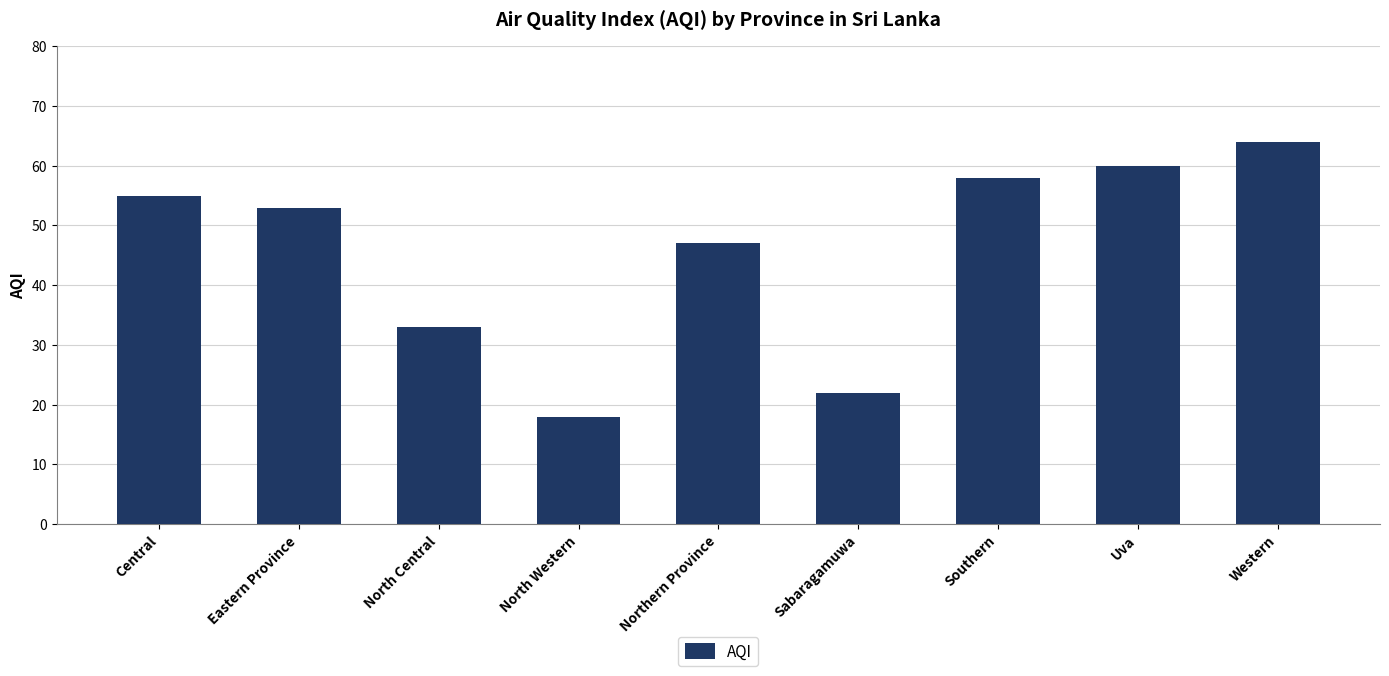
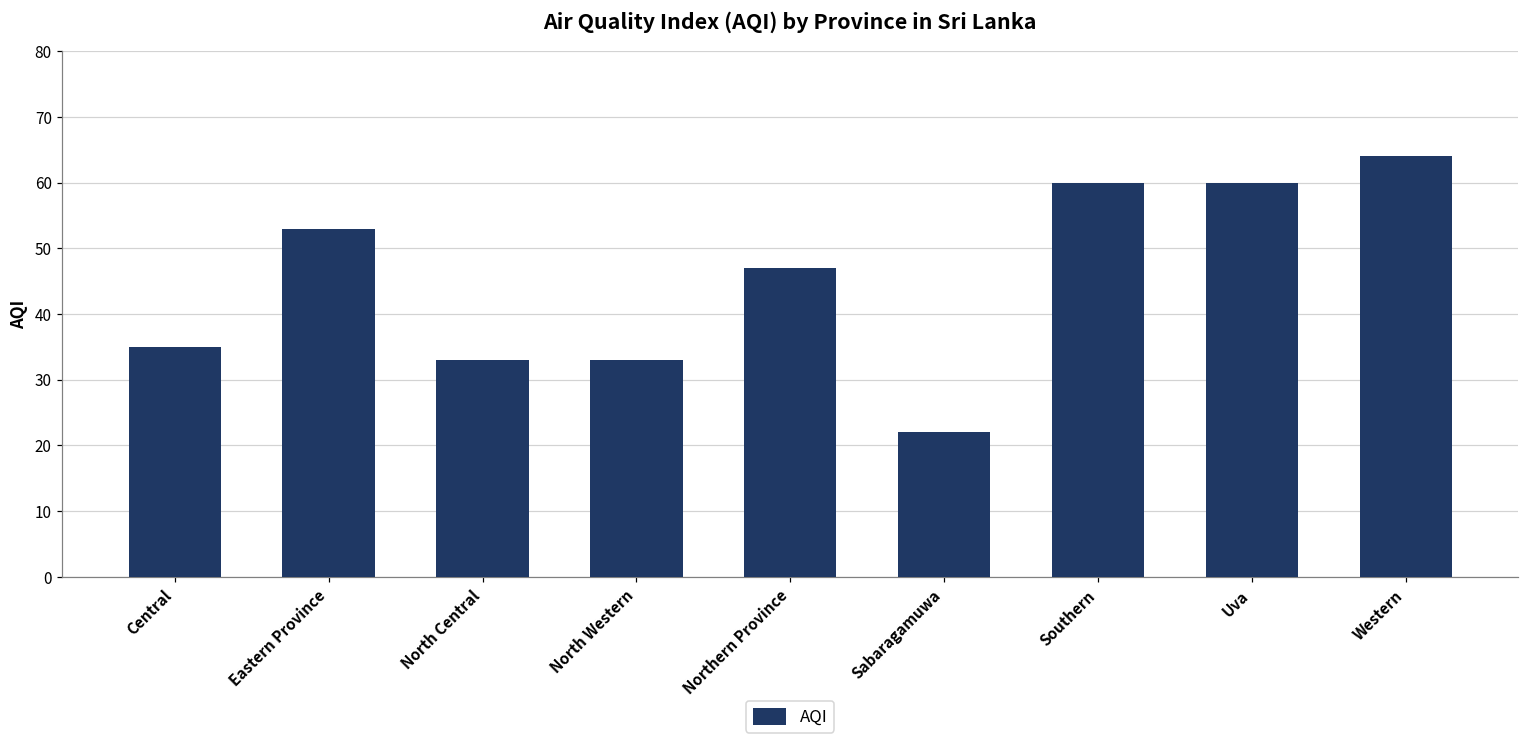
Central: 55 -> 35
North Western: 18 -> 33
Southern: 58 -> 60
